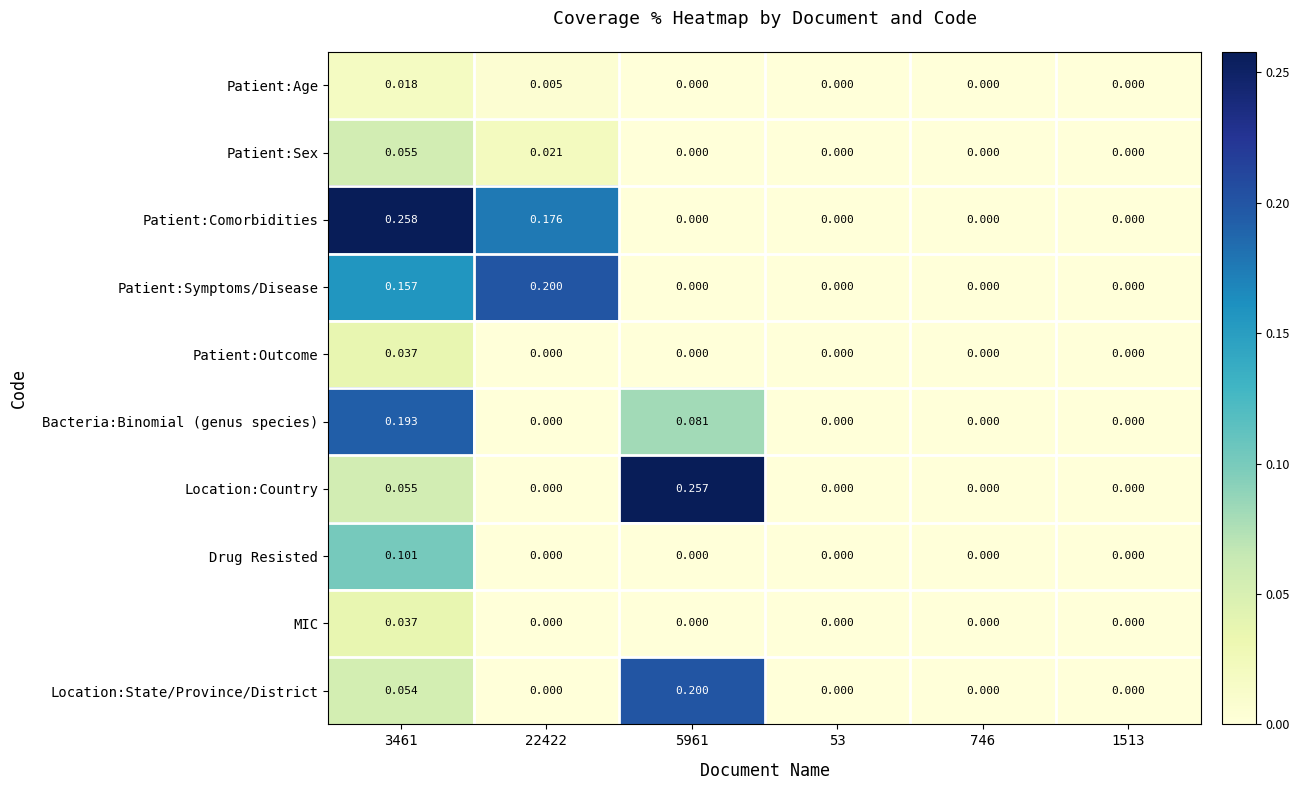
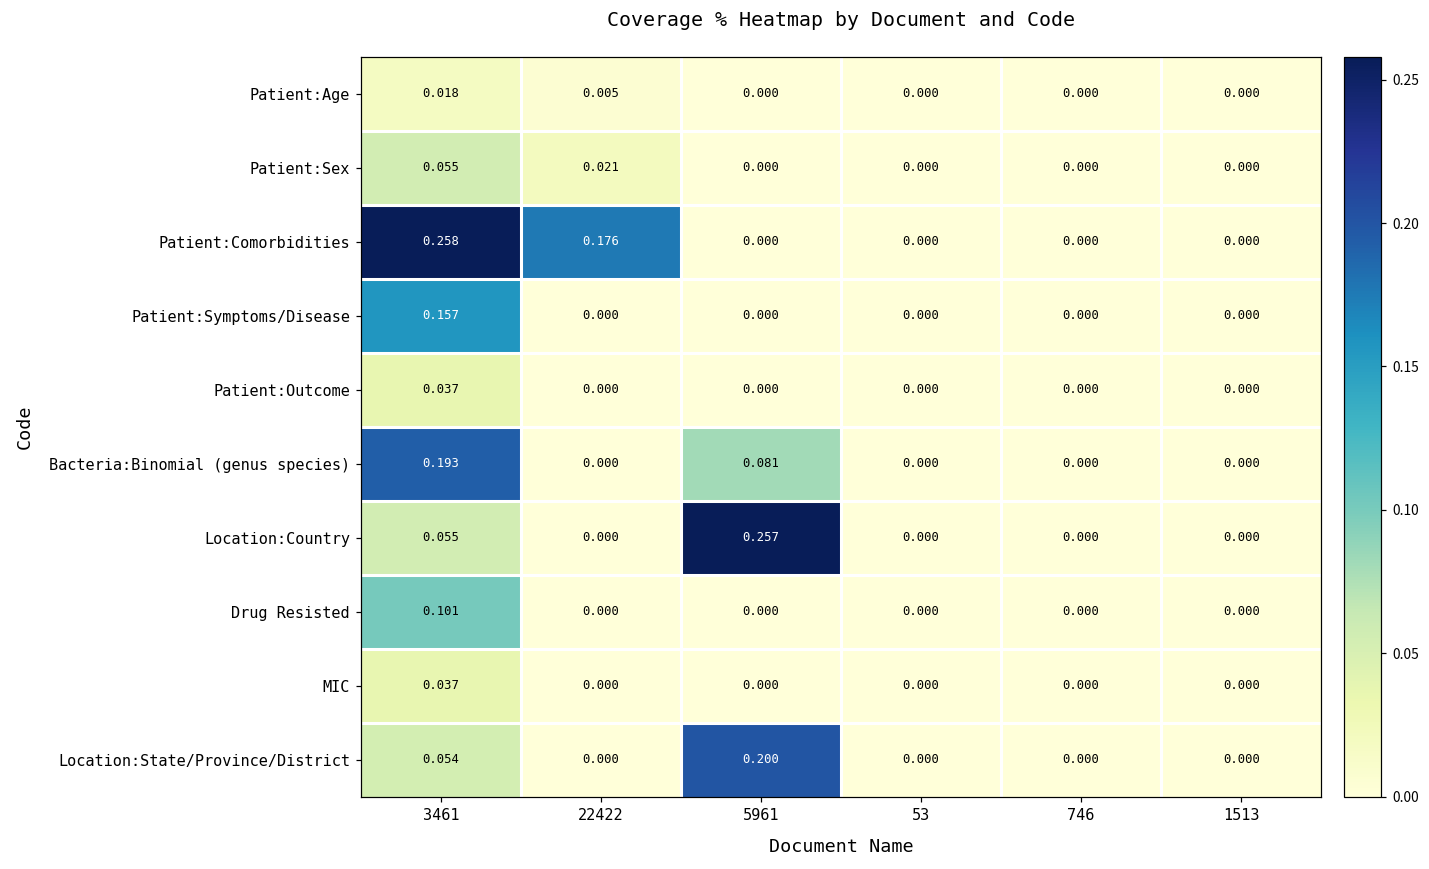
Patient:Symptoms/Disease, 22422: 0.200 -> 0.000
